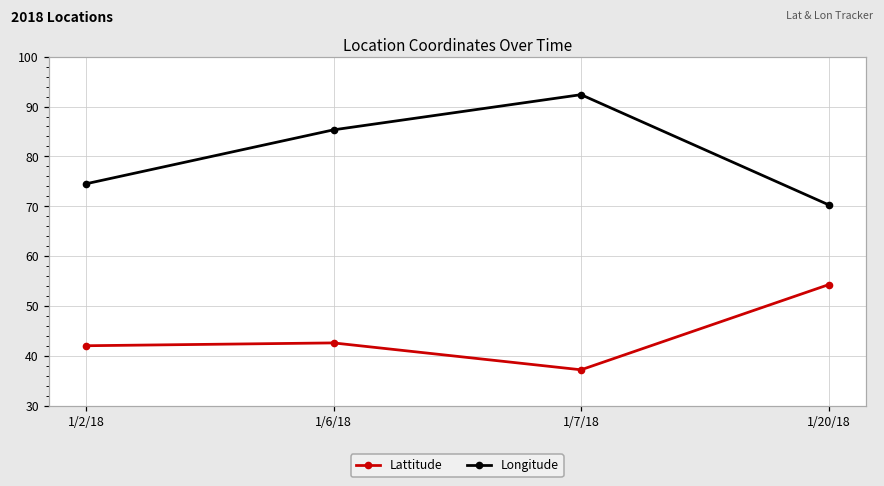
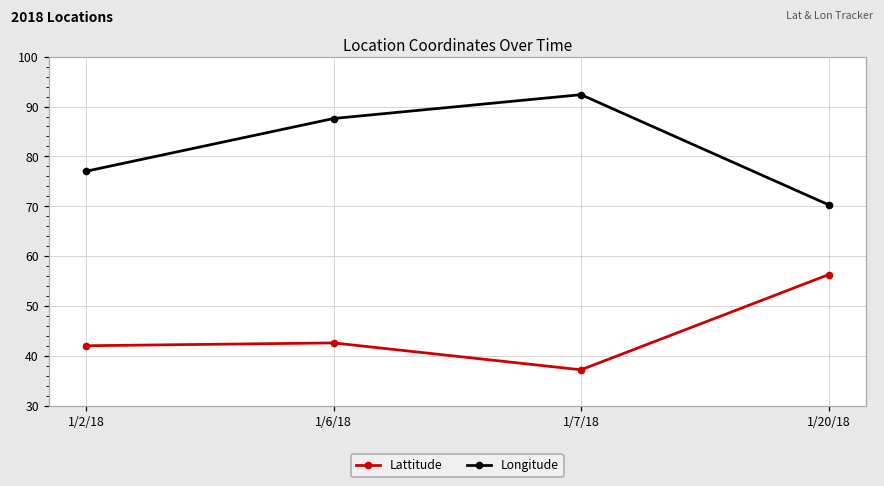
Longitude, 1/2/18: 75 -> 77
Longitude, 1/6/18: 85 -> 88
Lattitude, 1/20/18: 54 -> 56
